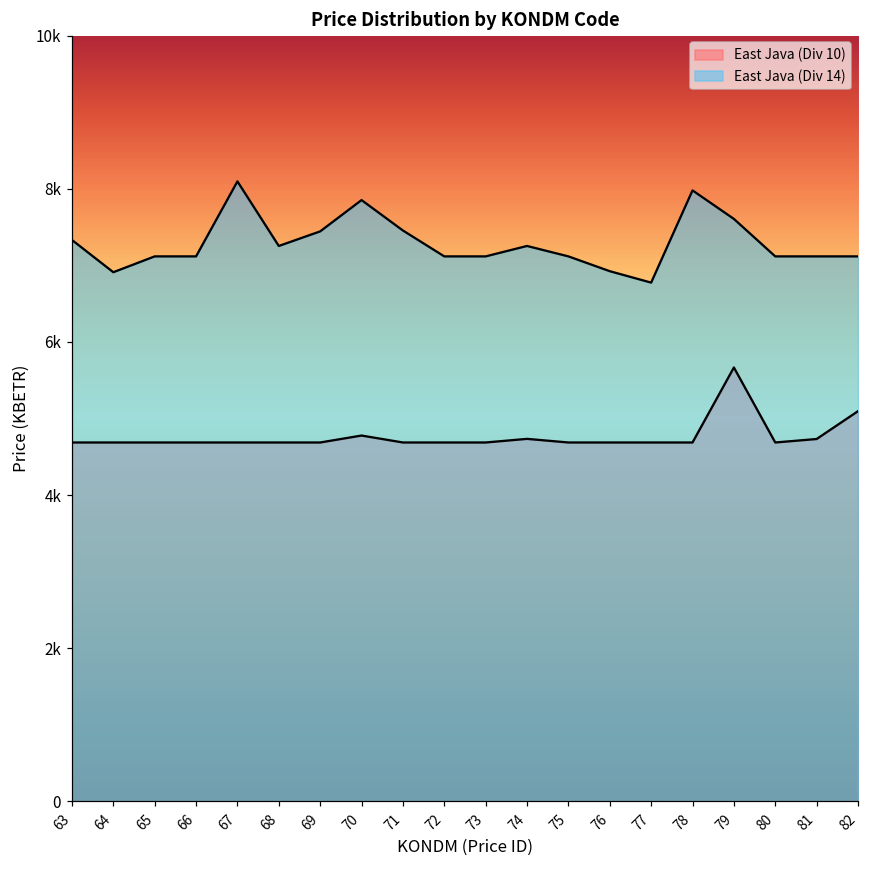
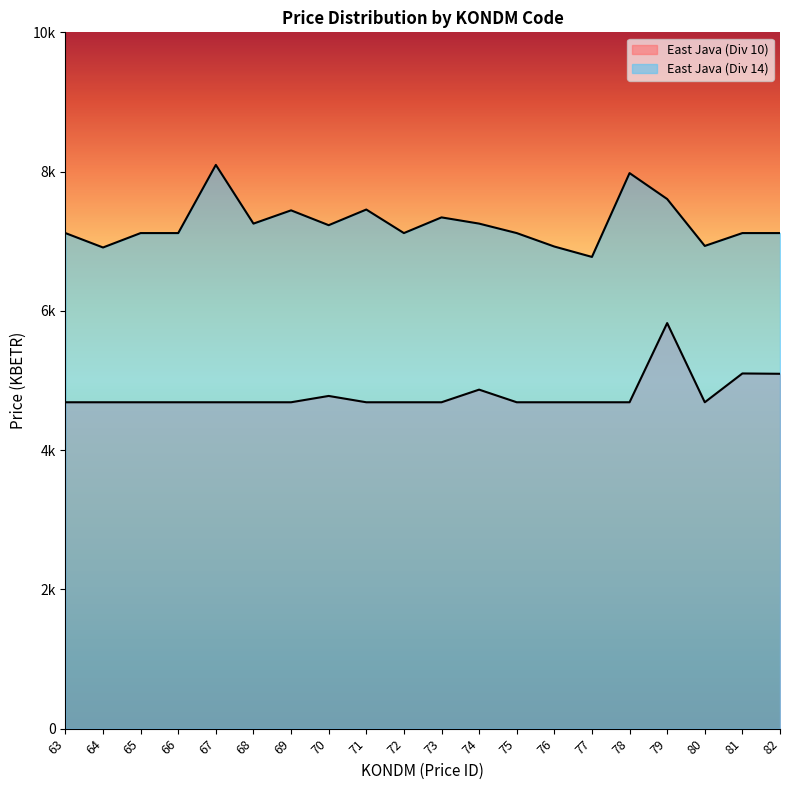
East Java (Div 14), 63: 7300 -> 7100
East Java (Div 14), 70: 7900 -> 7200
East Java (Div 14), 73: 7100 -> 7300
East Java (Div 10), 74: 4700 -> 4900
East Java (Div 10), 79: 5700 -> 5800
East Java (Div 14), 80: 7100 -> 6900
East Java (Div 10), 81: 4700 -> 5100
